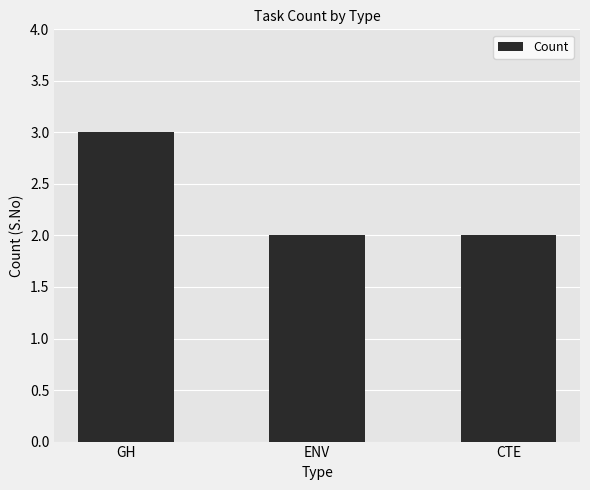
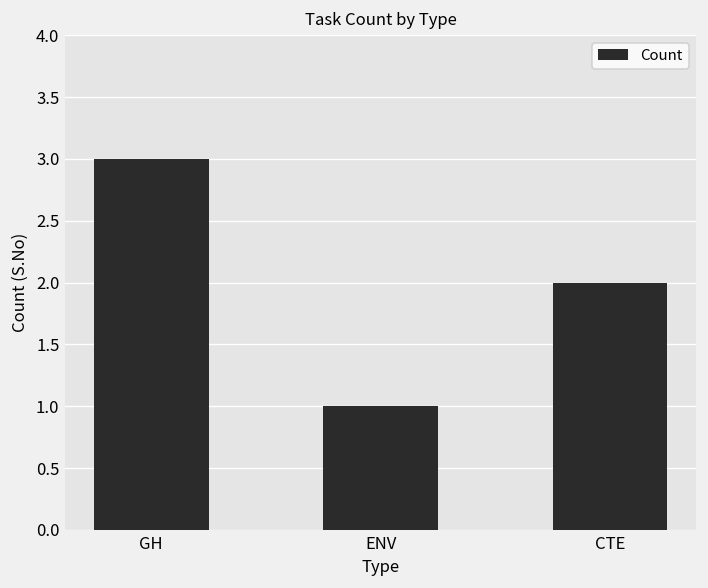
ENV: 2 -> 1
